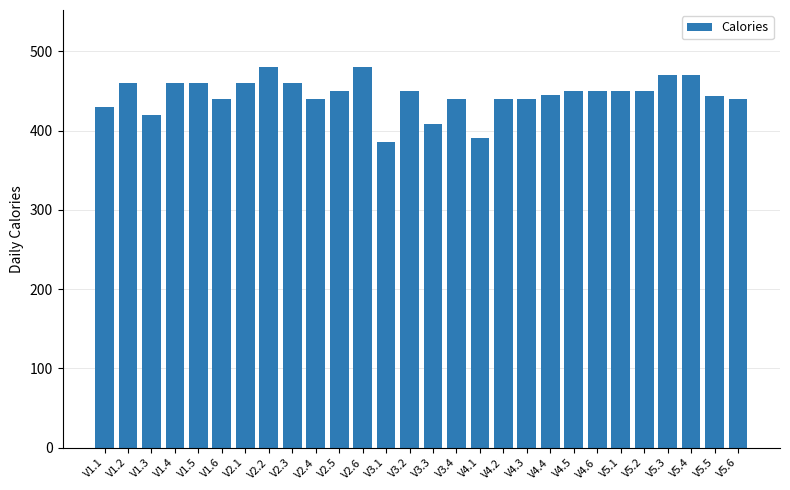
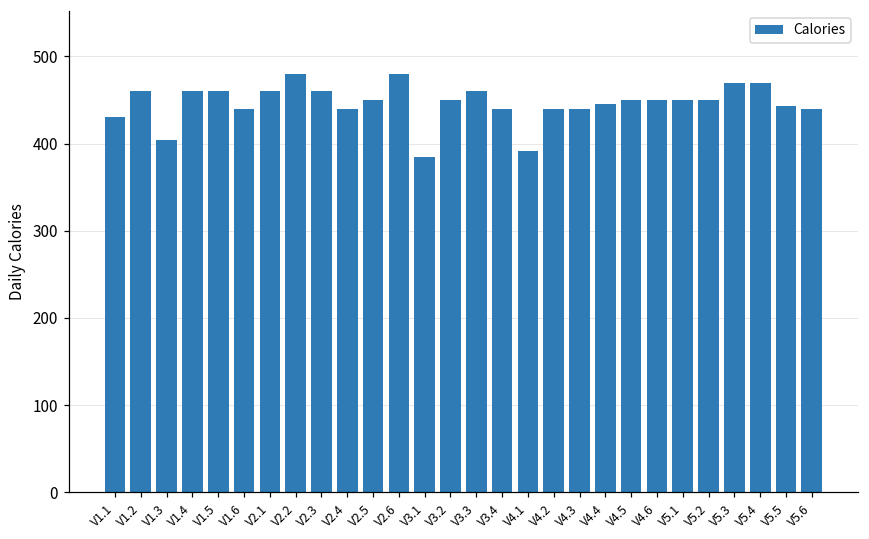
V1.3: 420 -> 400
V3.3: 410 -> 460
